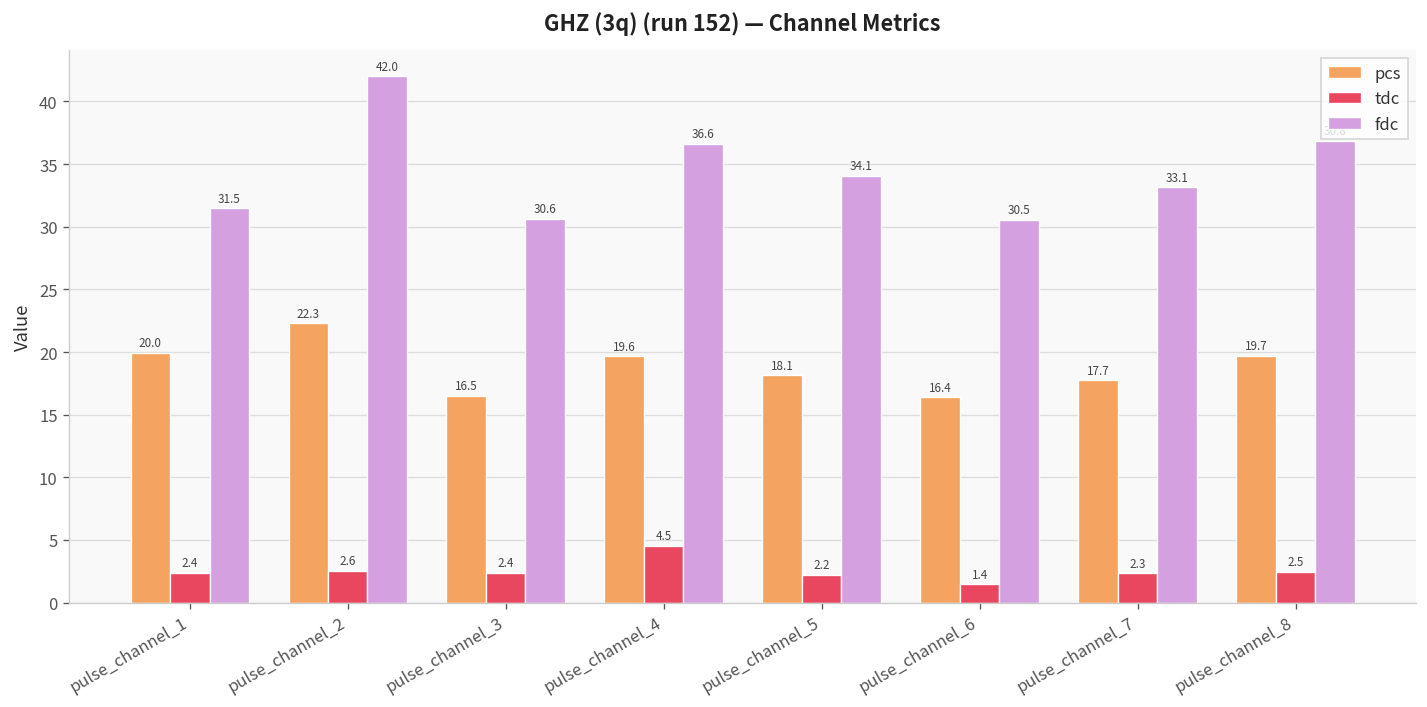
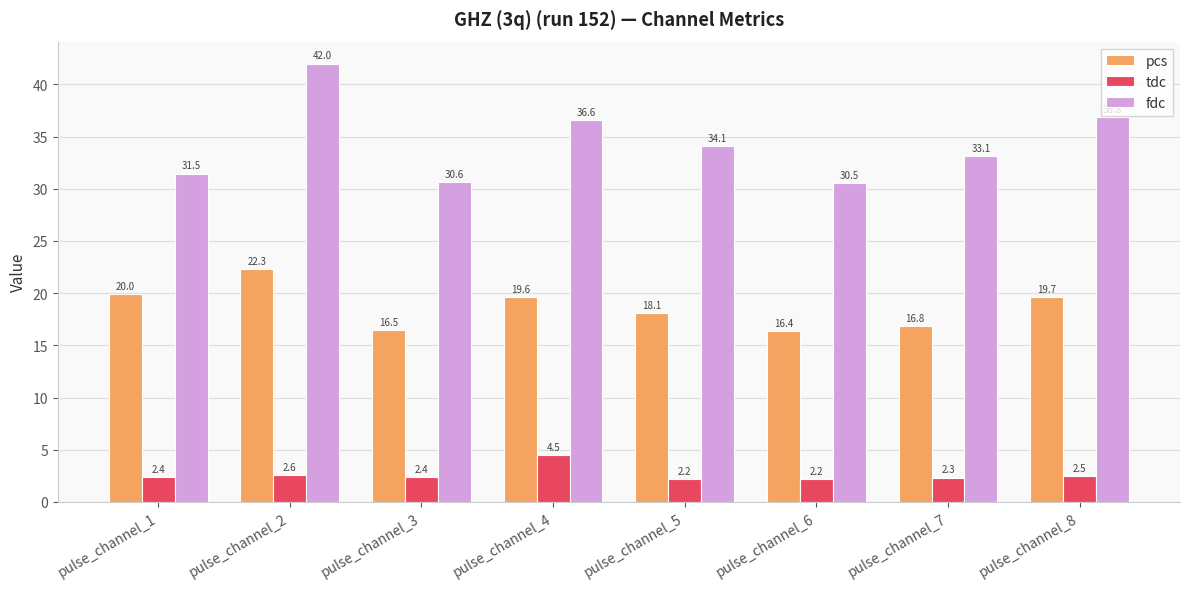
tdc, pulse_channel_6: 1.4 -> 2.2
pcs, pulse_channel_7: 17.7 -> 16.8
